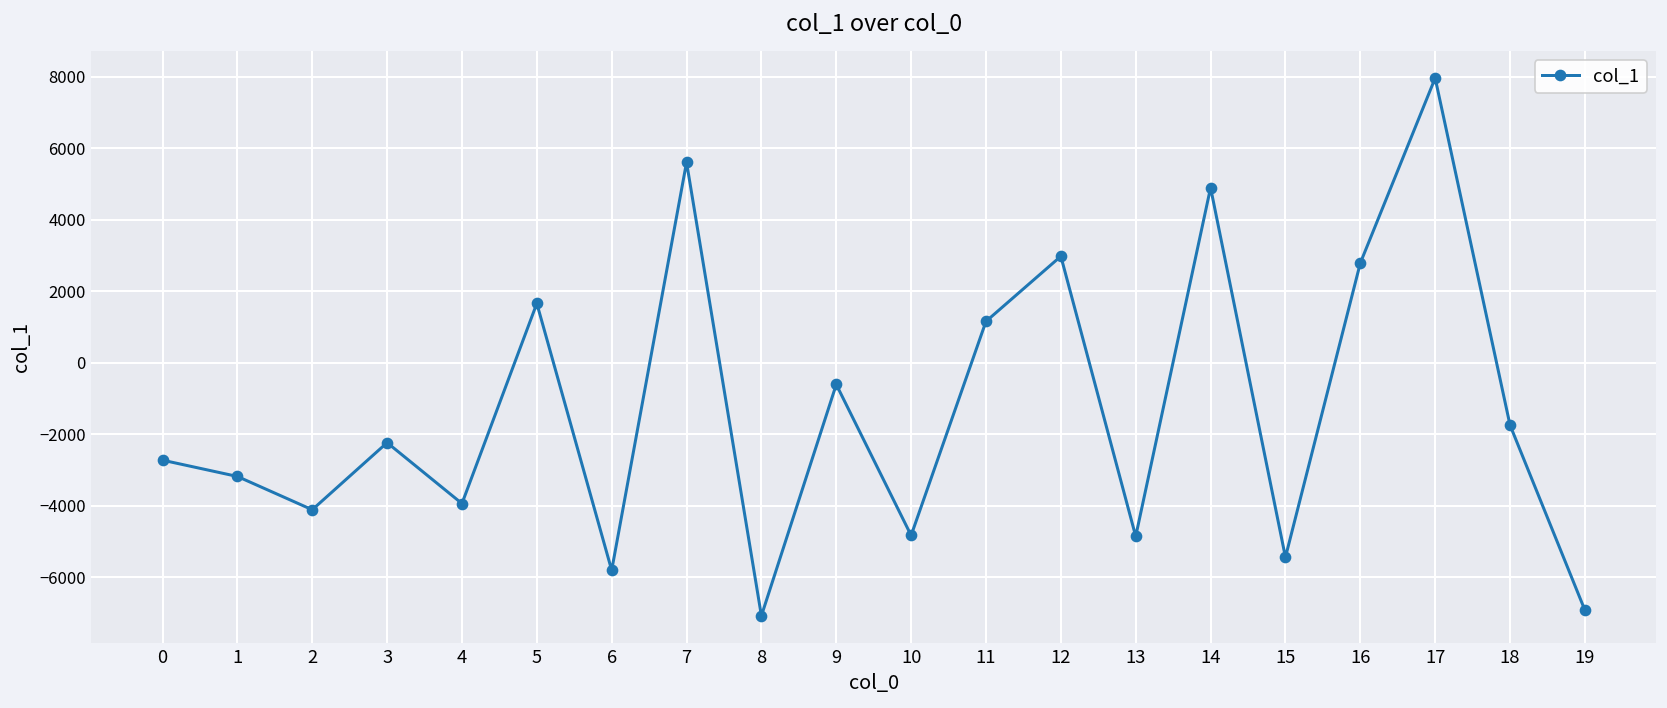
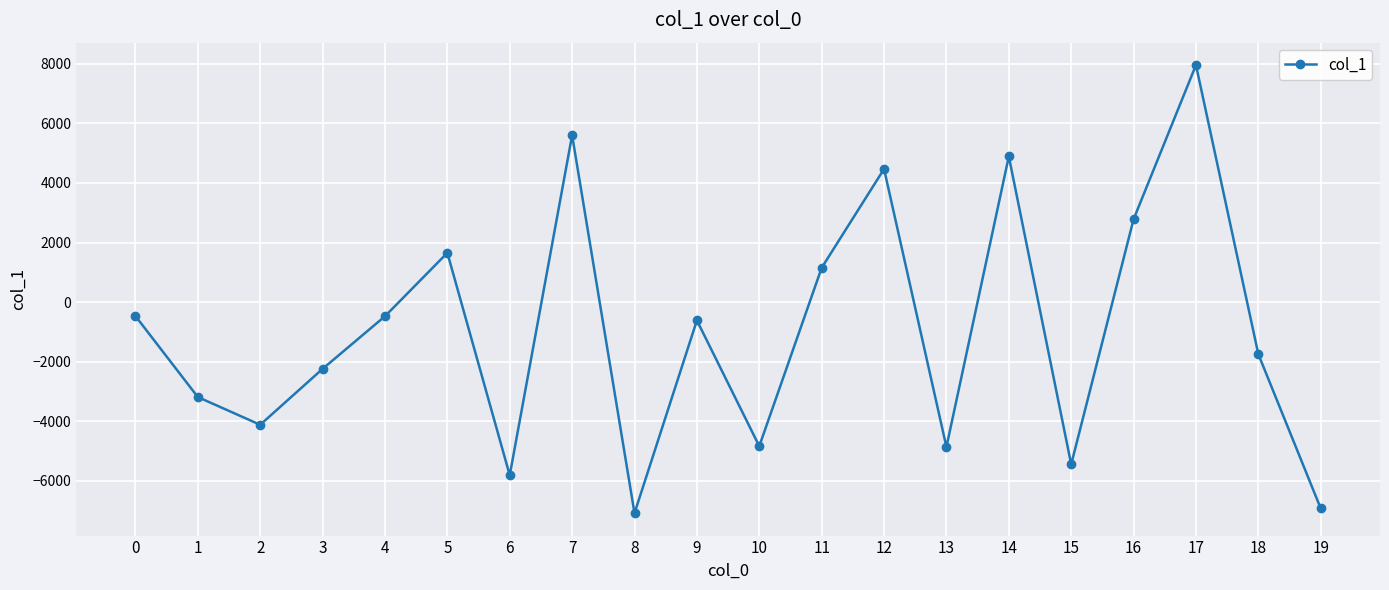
0: -2700 -> -500
4: -3900 -> -500
12: 3000 -> 4500
